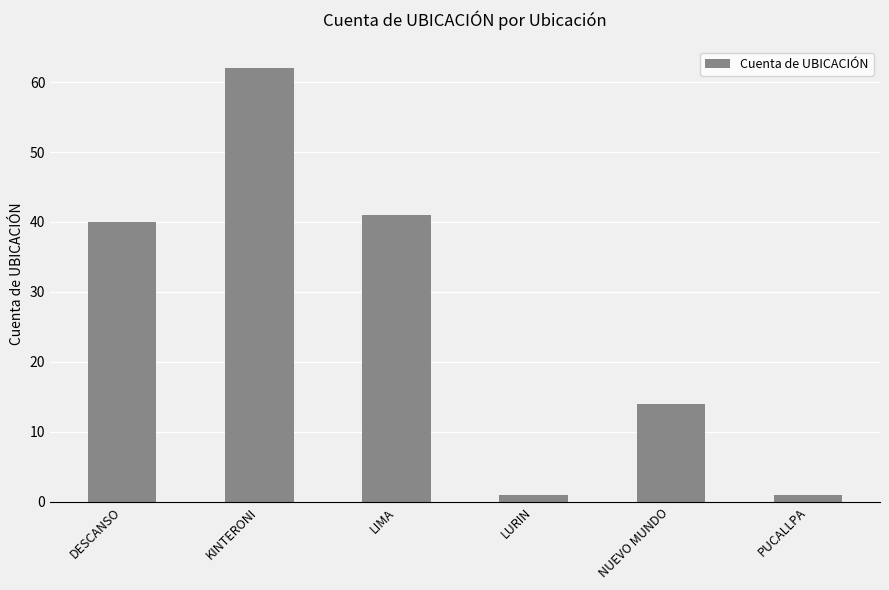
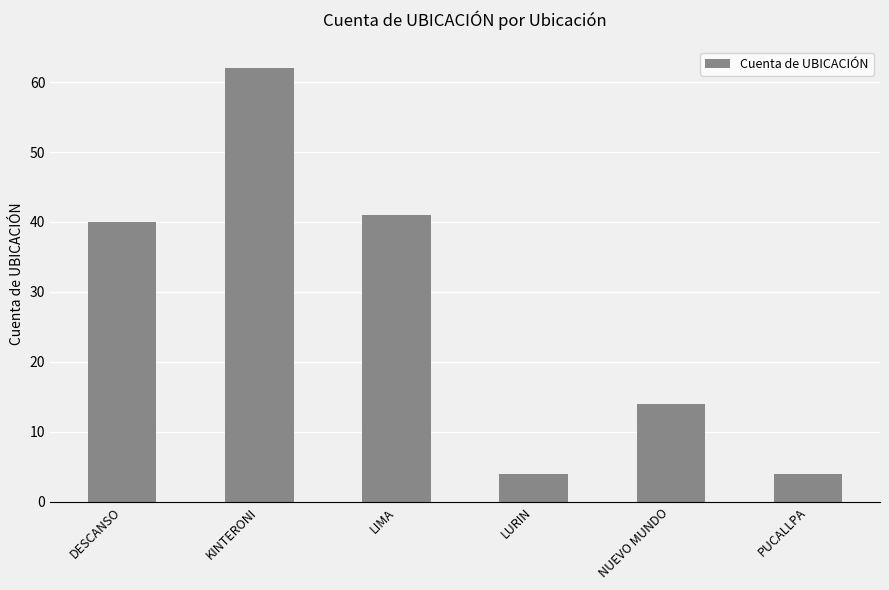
LURIN: 1 -> 4
PUCALLPA: 1 -> 4
